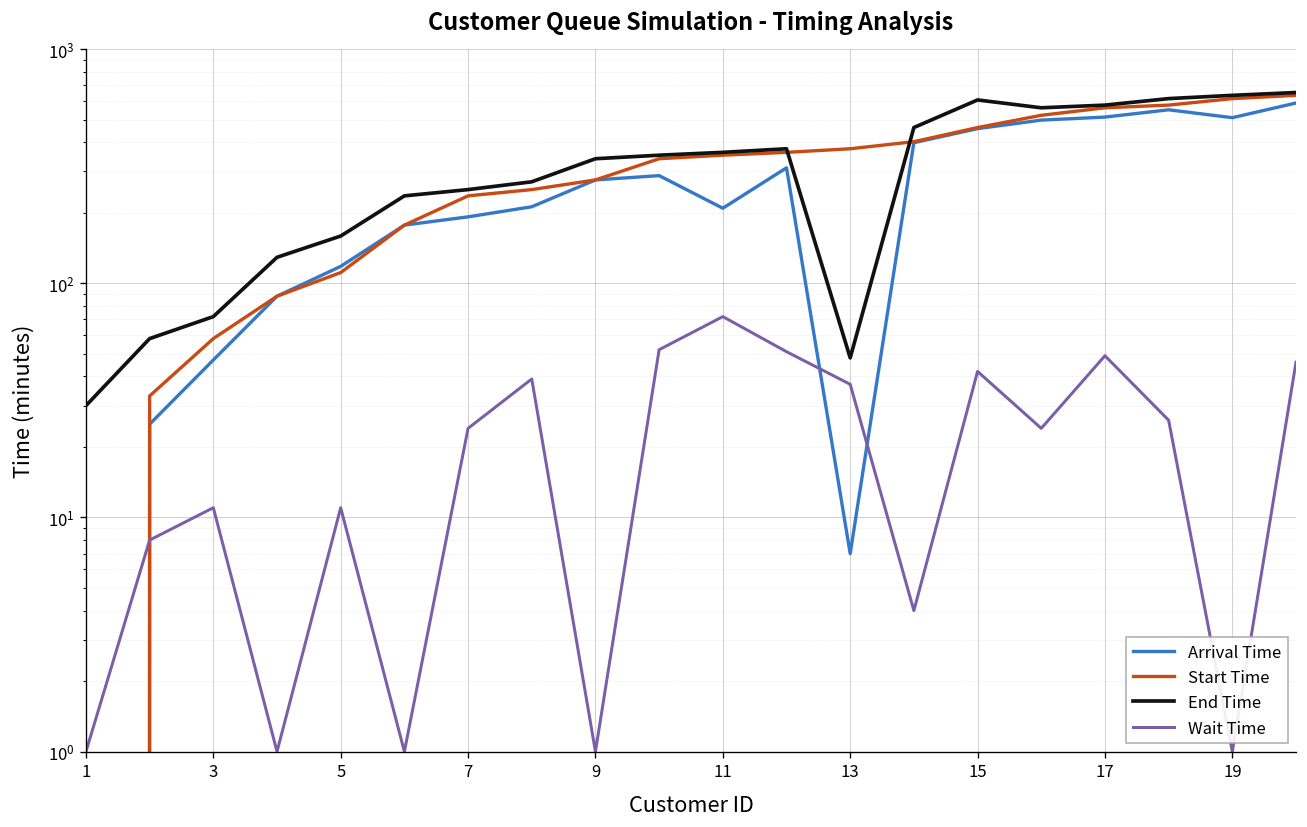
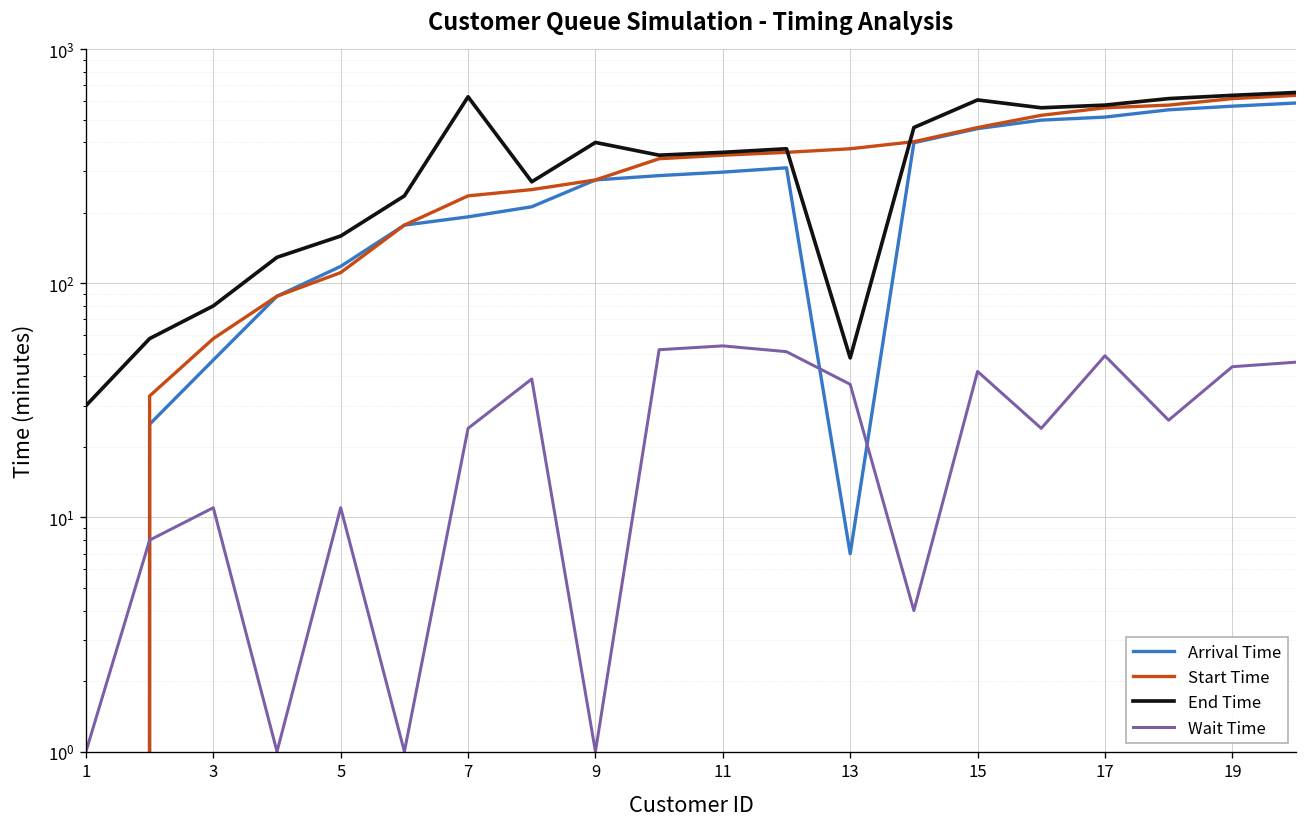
End Time, 3: 72 -> 80
End Time, 7: 250 -> 630
End Time, 9: 340 -> 400
Arrival Time, 11: 210 -> 300
Wait Time, 11: 72 -> 54
Arrival Time, 19: 510 -> 570
Wait Time, 19: 1 -> 44
